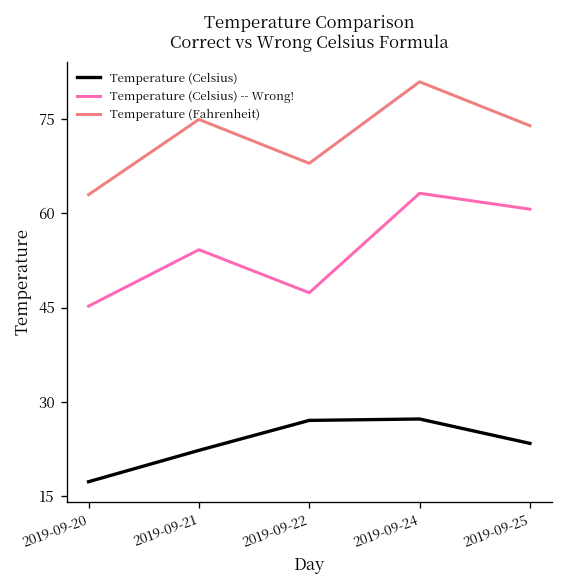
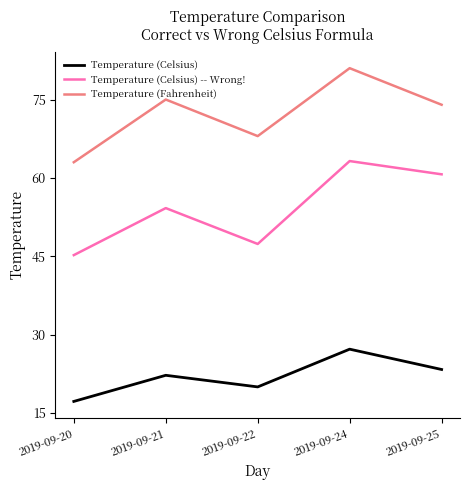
Temperature (Celsius), 2019-09-22: 27 -> 20
